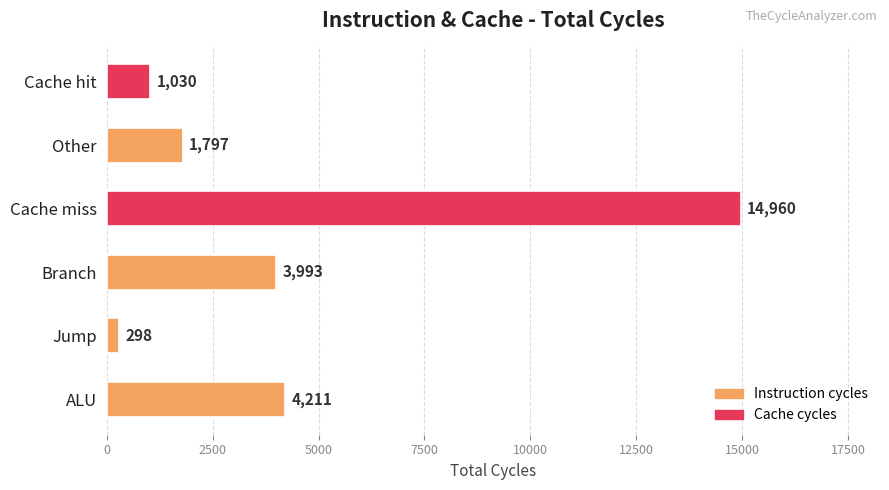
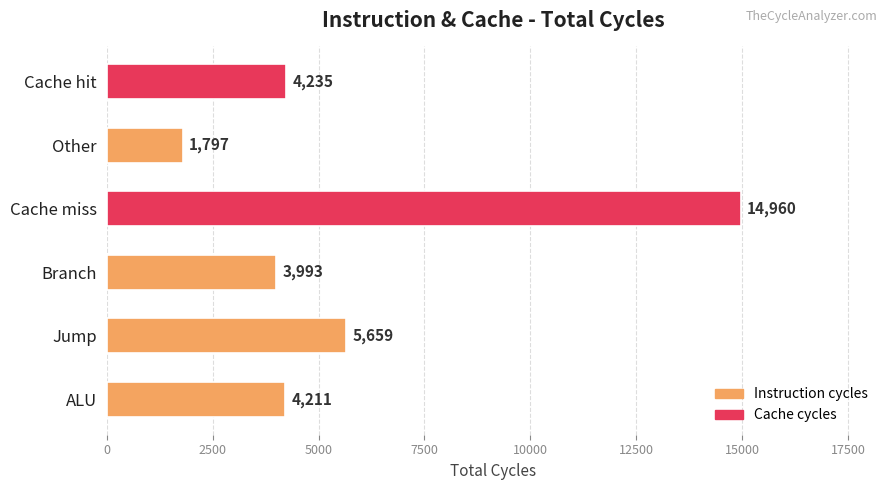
Cache hit: 1,030 -> 4,235
Jump: 298 -> 5,659
